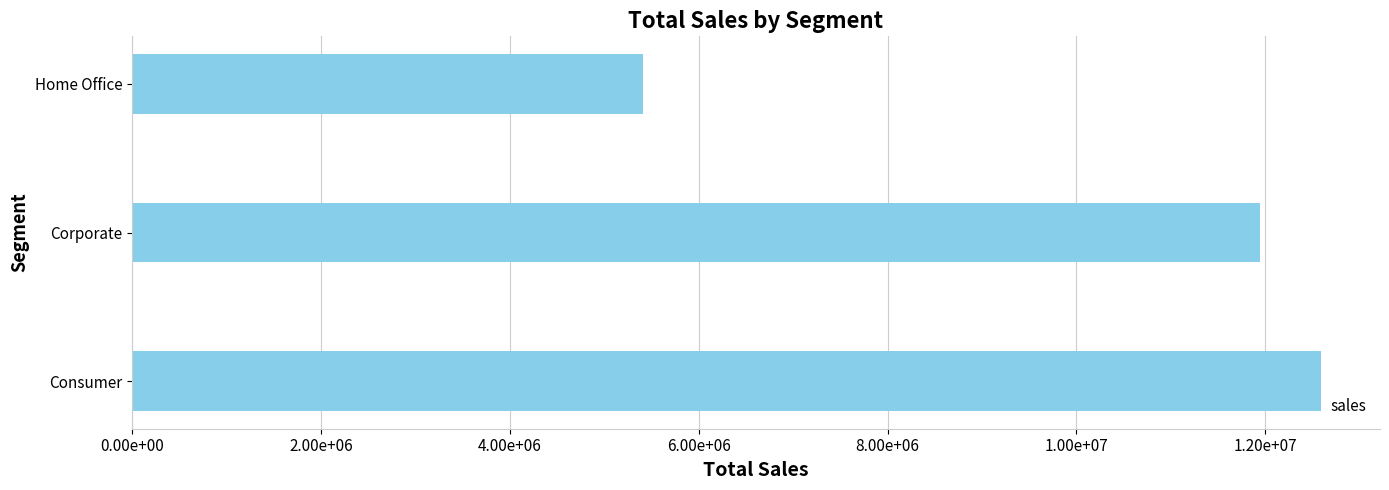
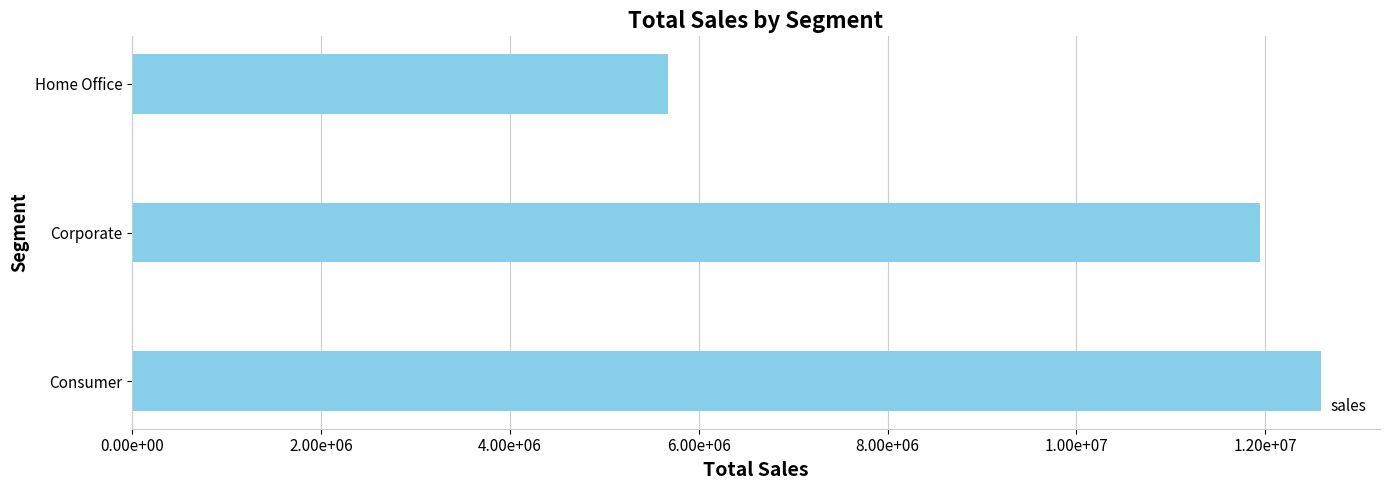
Home Office: 5400000 -> 5700000
